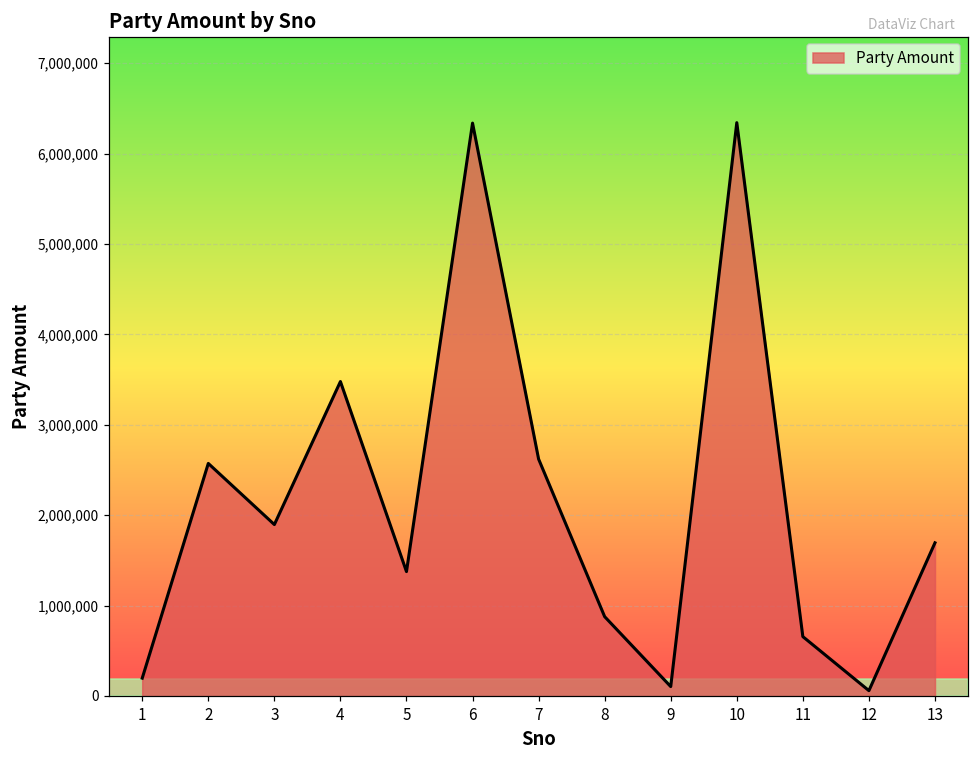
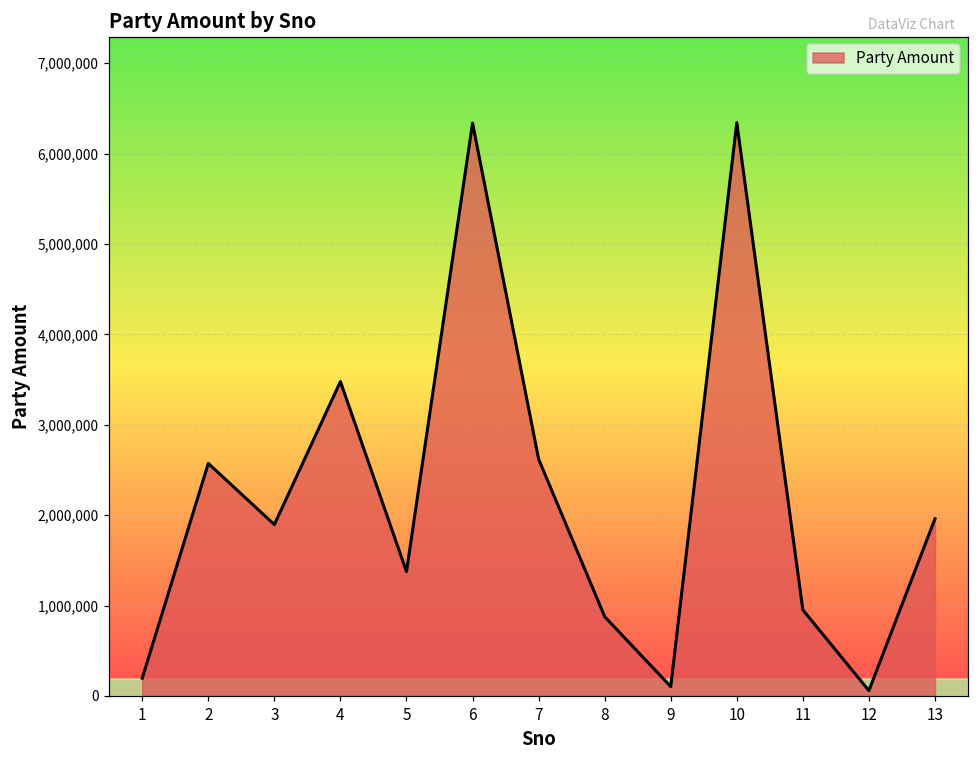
11: 700,000 -> 1,000,000
13: 1,700,000 -> 2,000,000
